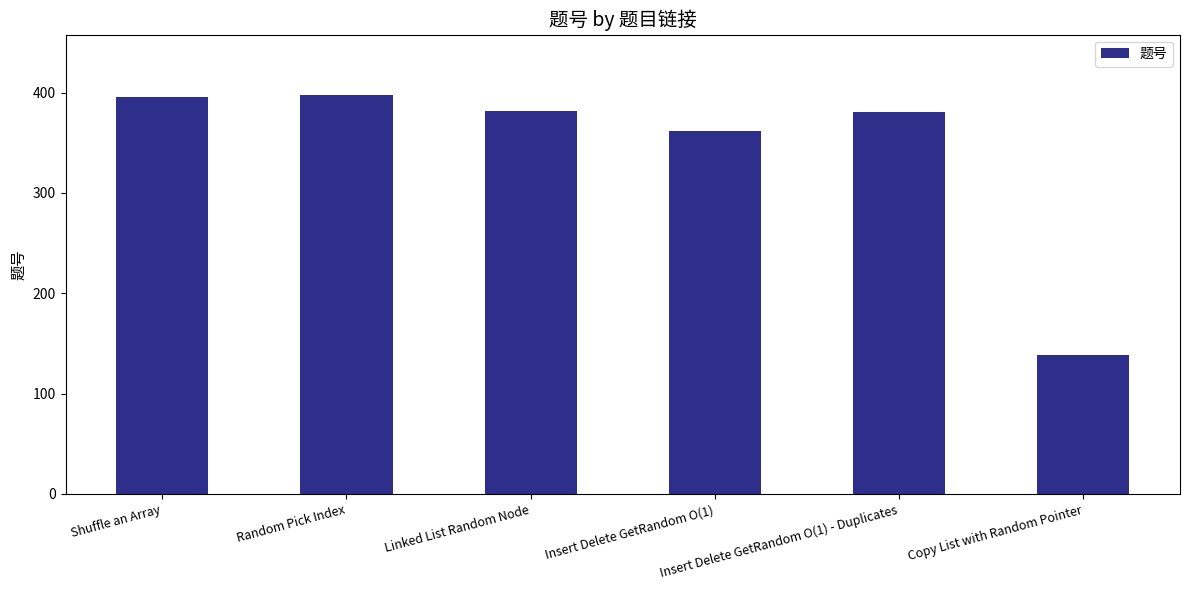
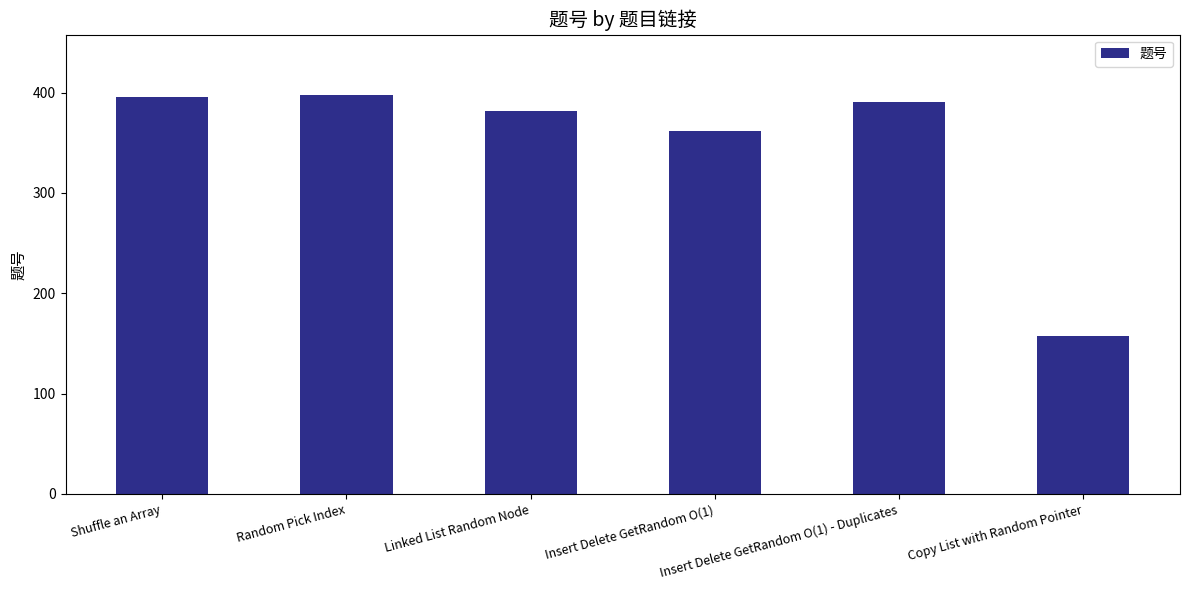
Insert Delete GetRandom O(1) - Duplicates: 381 -> 391
Copy List with Random Pointer: 138 -> 157
